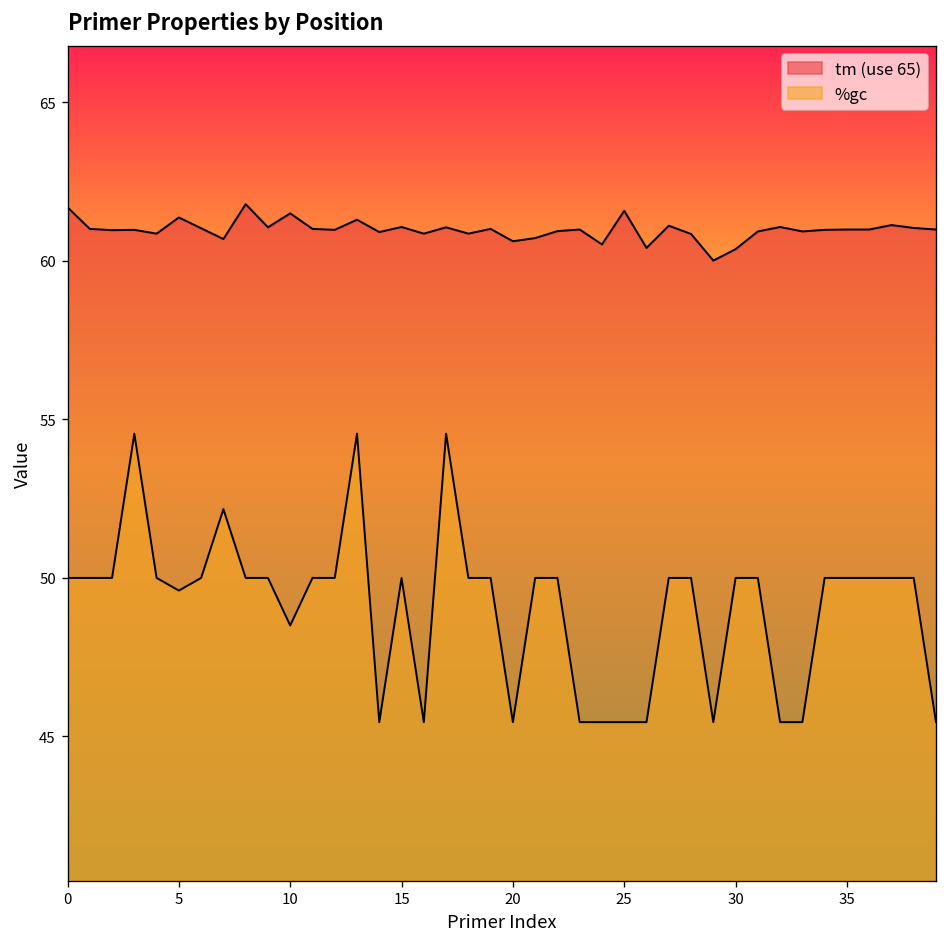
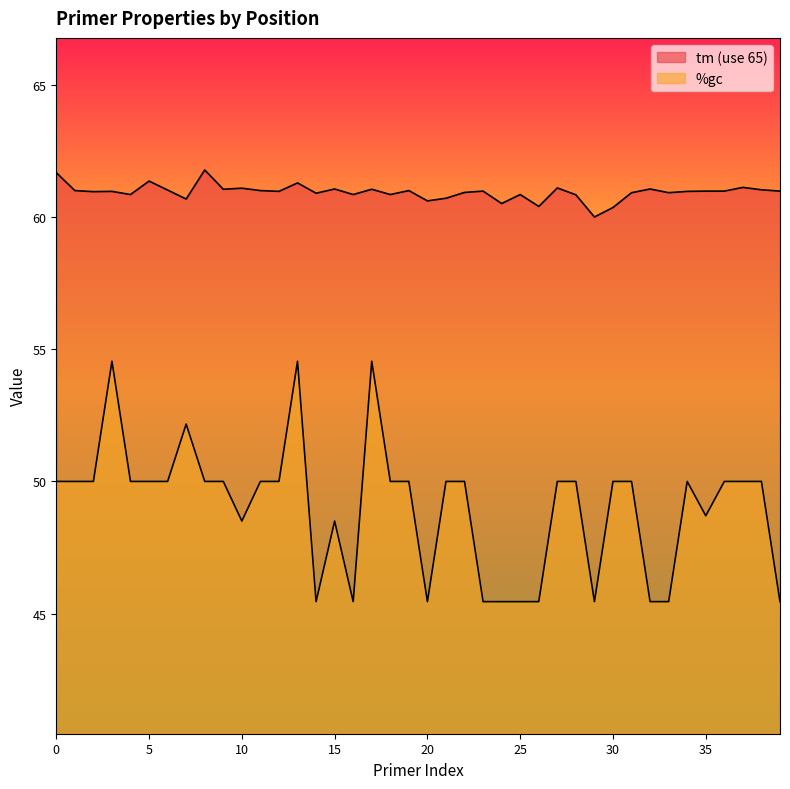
%gc, 5: 49.6 -> 50.0
tm (use 65), 10: 61.5 -> 61.1
%gc, 15: 50.0 -> 48.5
tm (use 65), 25: 61.6 -> 60.9
%gc, 35: 50.0 -> 48.7
